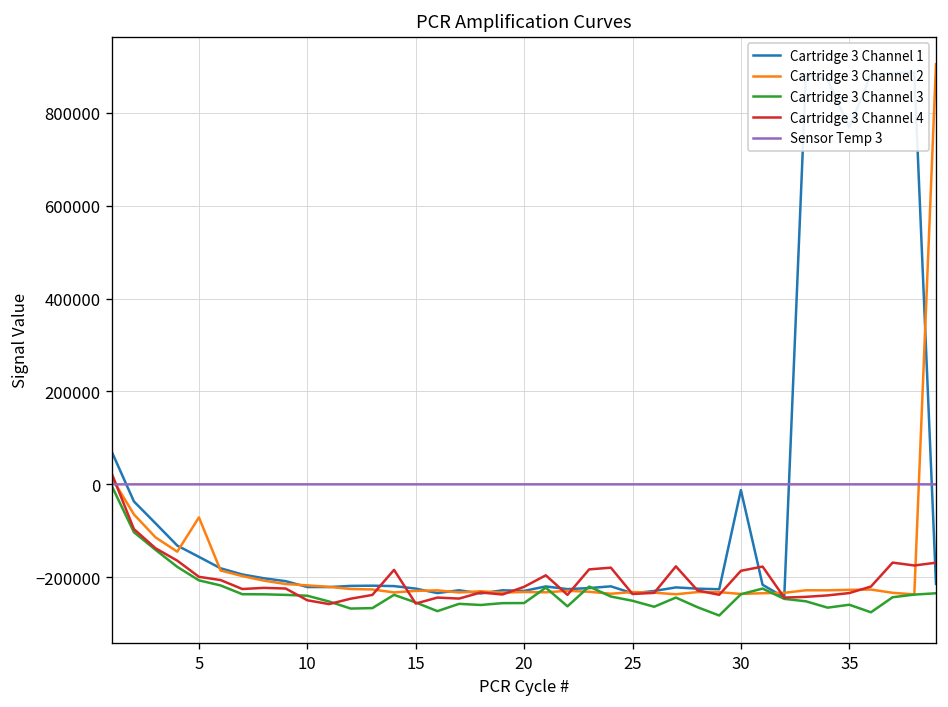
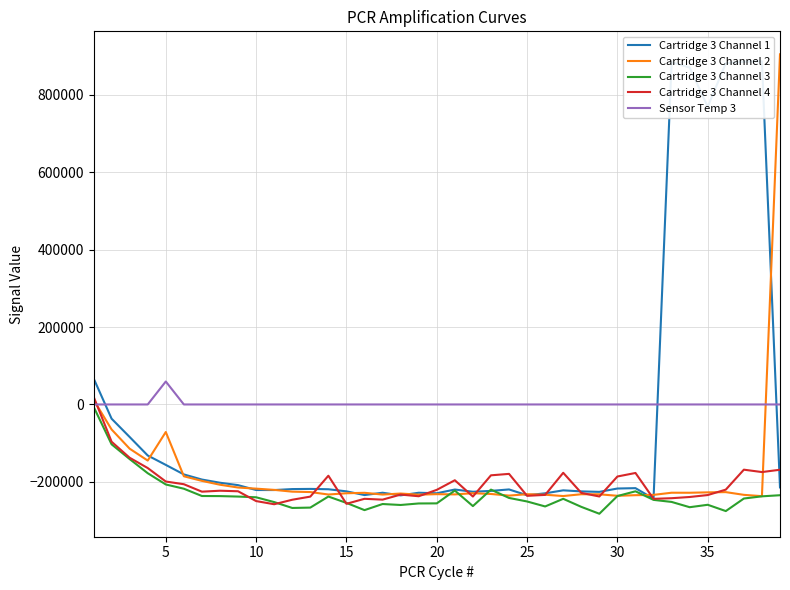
Sensor Temp 3, 5: 0 -> 60000
Cartridge 3 Channel 1, 30: -10000 -> -220000
